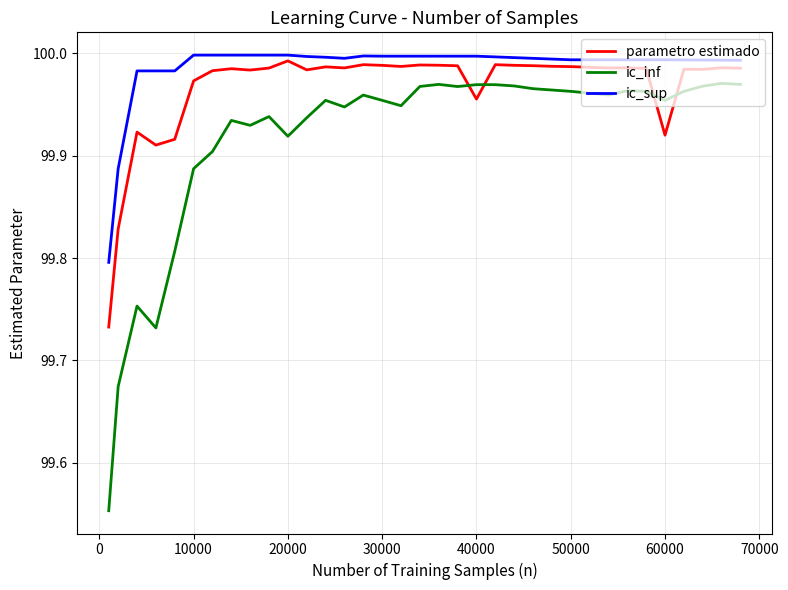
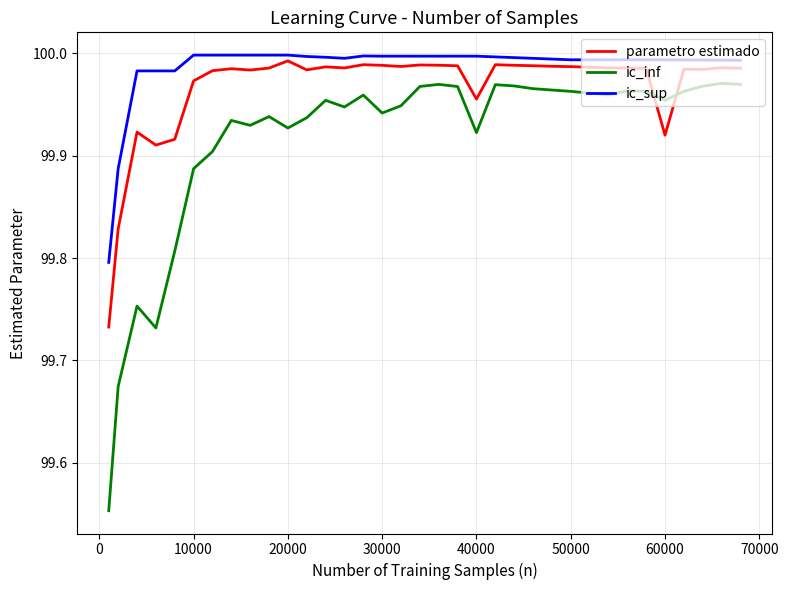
ic_inf, 20000: 99.919 -> 99.927
ic_inf, 30000: 99.954 -> 99.942
ic_inf, 40000: 99.969 -> 99.922
